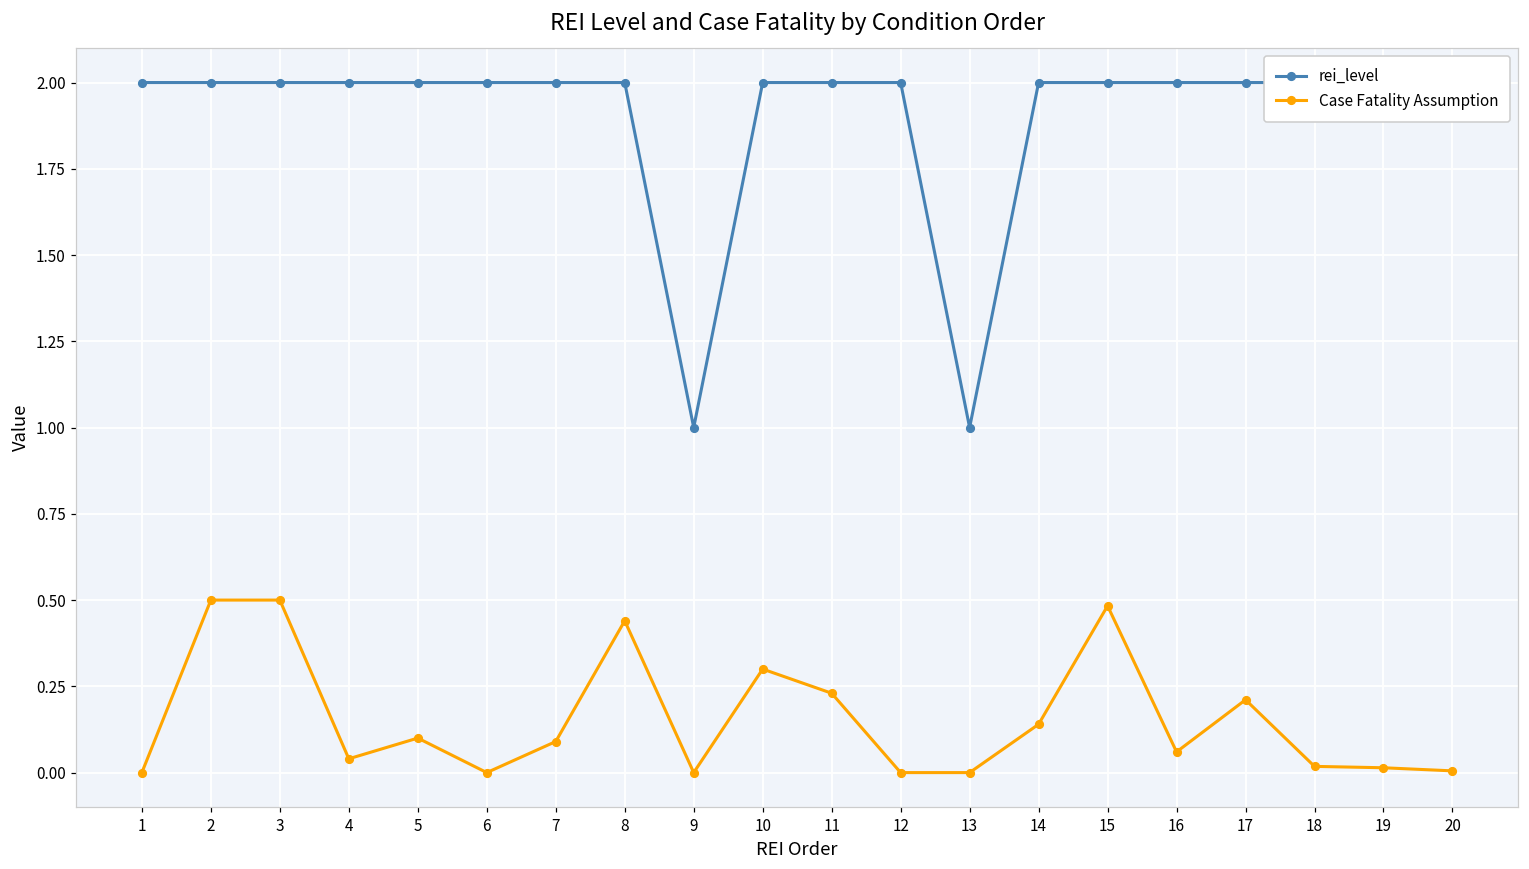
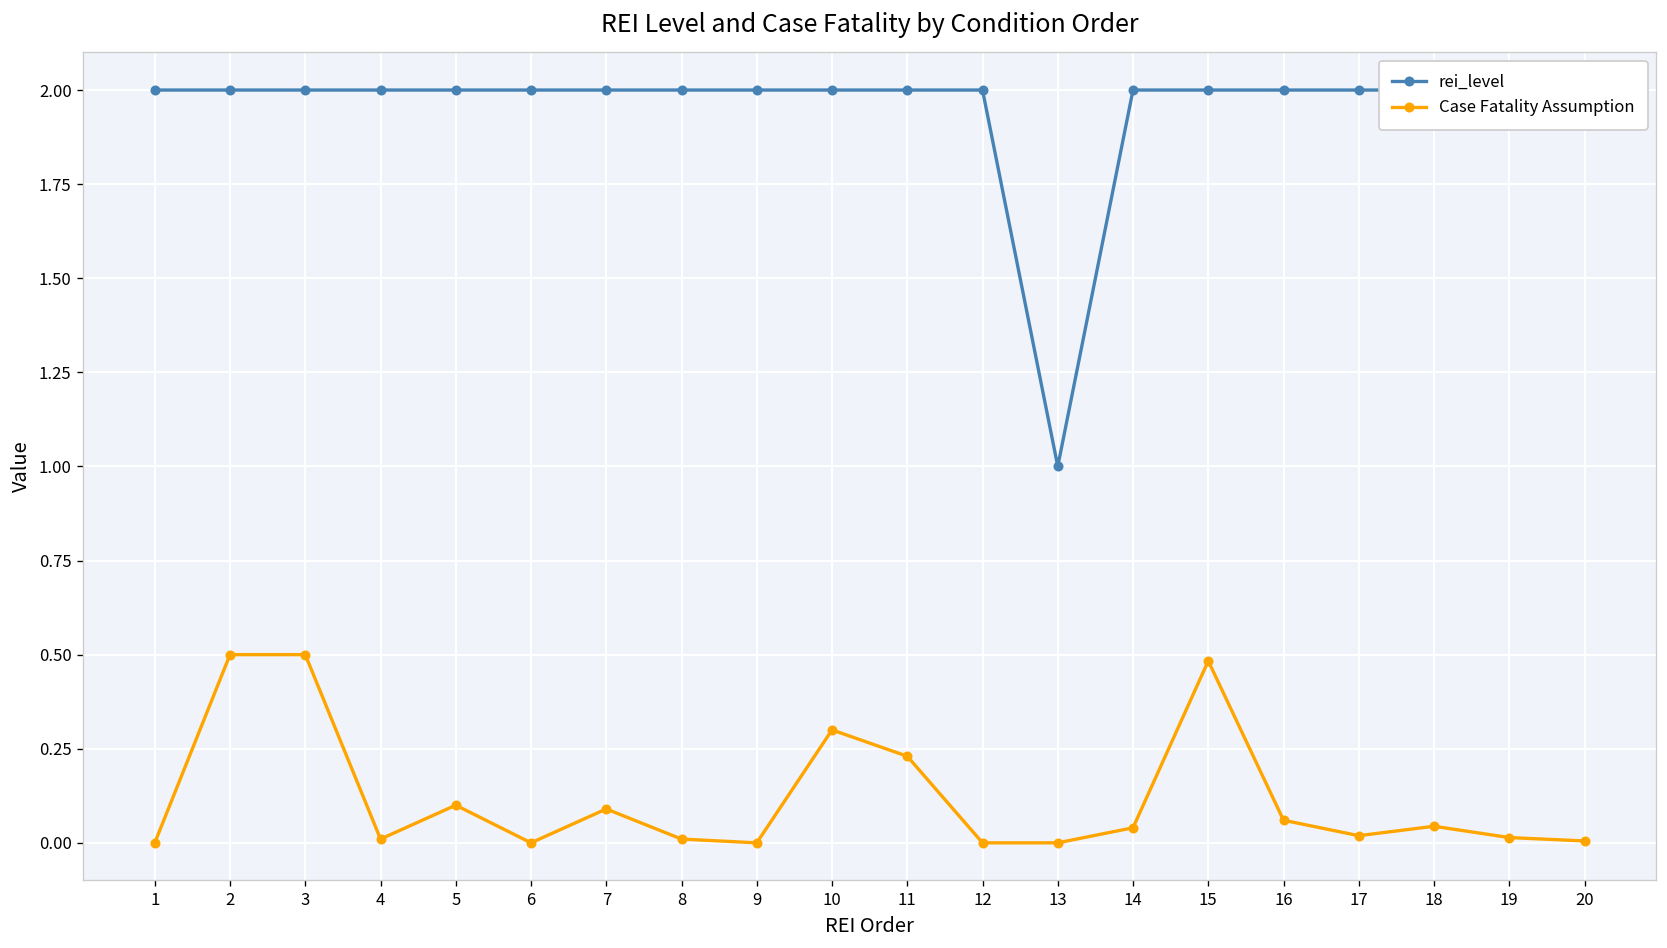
Case Fatality Assumption, 4: 0.04 -> 0.01
Case Fatality Assumption, 8: 0.44 -> 0.01
rei_level, 9: 1 -> 2
Case Fatality Assumption, 14: 0.14 -> 0.04
Case Fatality Assumption, 17: 0.21 -> 0.02
Case Fatality Assumption, 18: 0.02 -> 0.04
